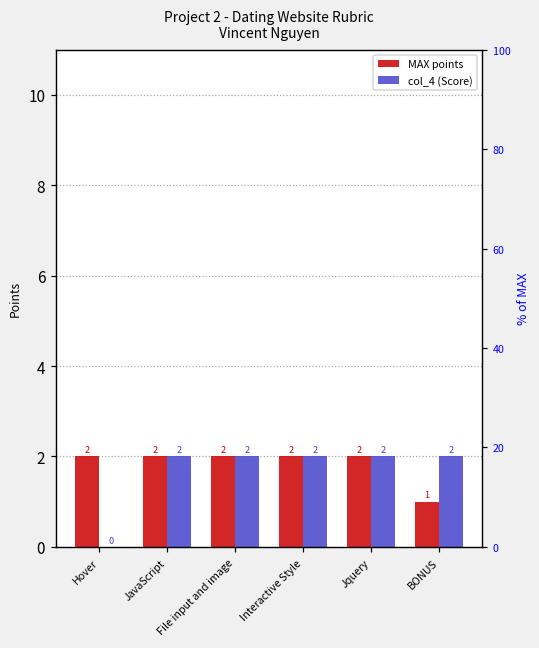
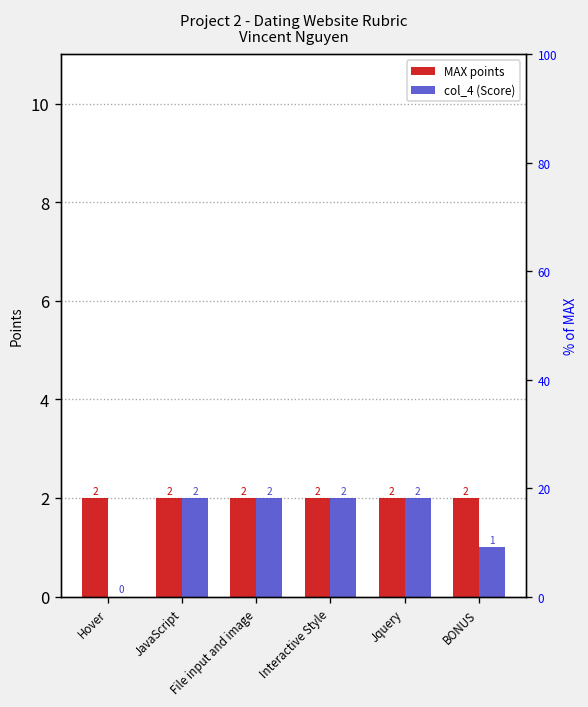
MAX points, BONUS: 1 -> 2
col_4 (Score), BONUS: 2 -> 1
